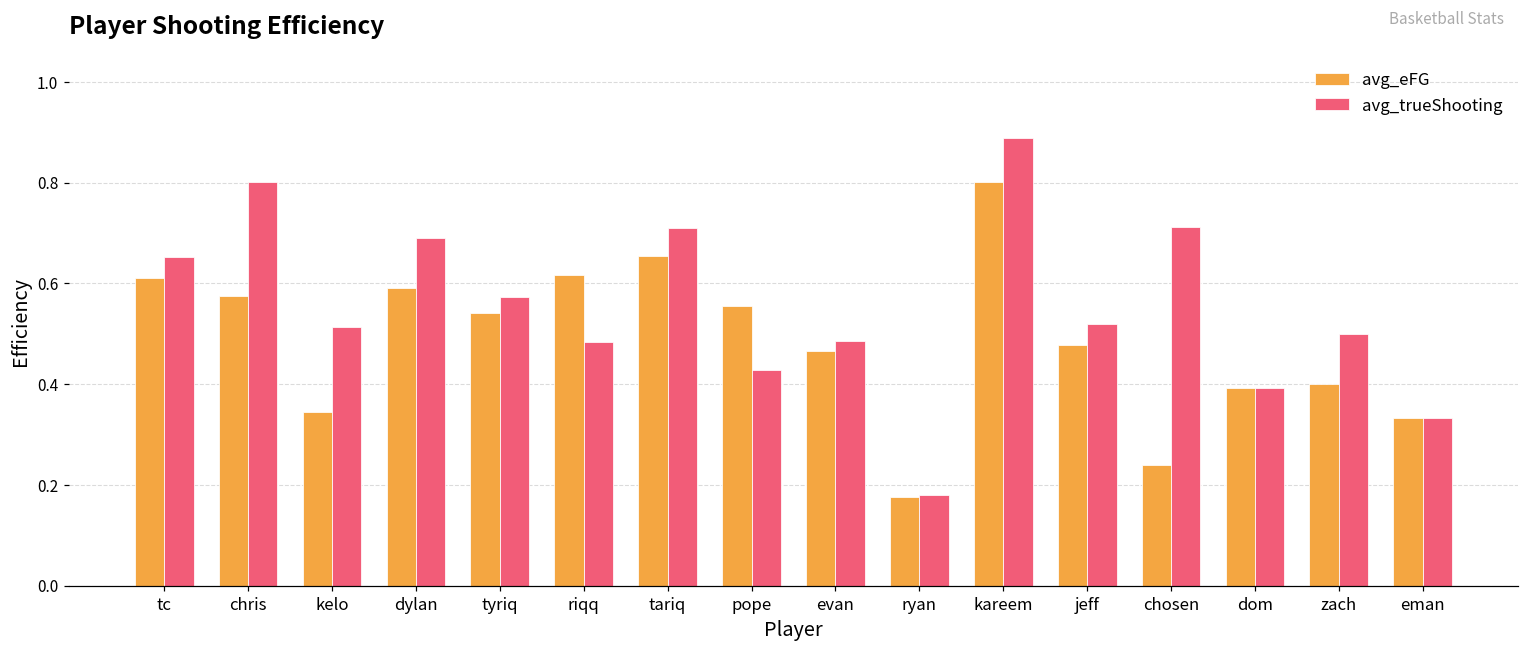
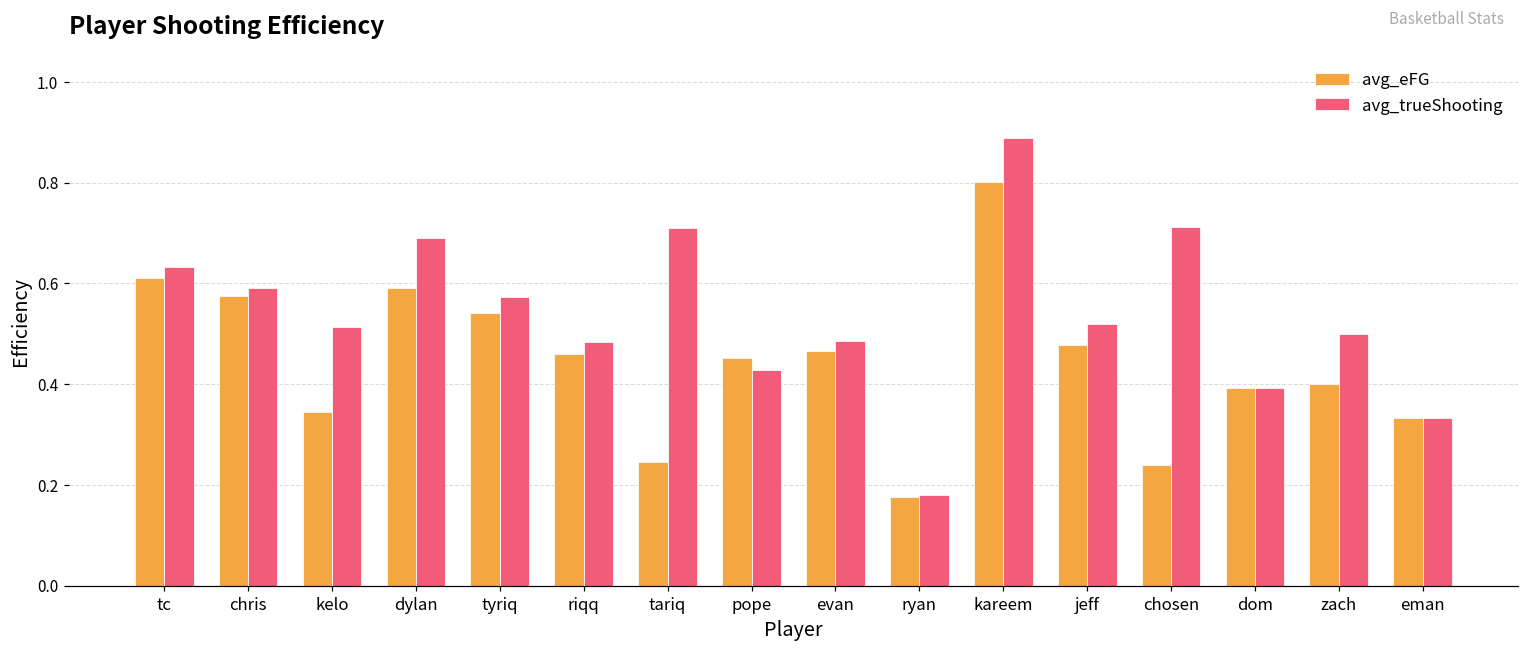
avg_trueShooting, tc: 0.65 -> 0.63
avg_trueShooting, chris: 0.80 -> 0.59
avg_eFG, riqq: 0.62 -> 0.46
avg_eFG, tariq: 0.66 -> 0.25
avg_eFG, pope: 0.56 -> 0.45
